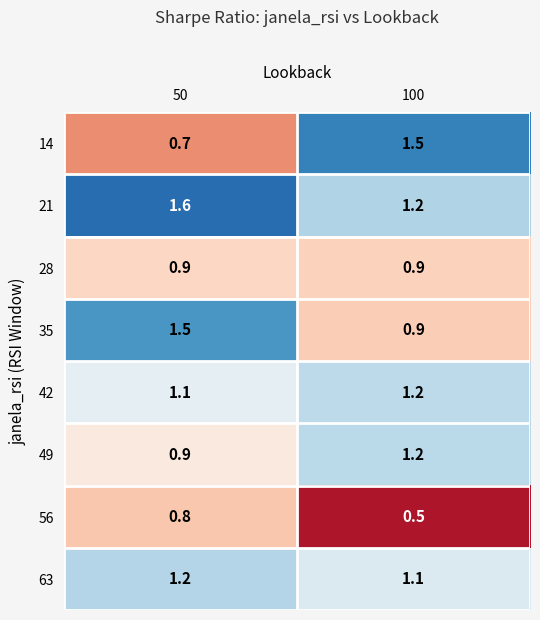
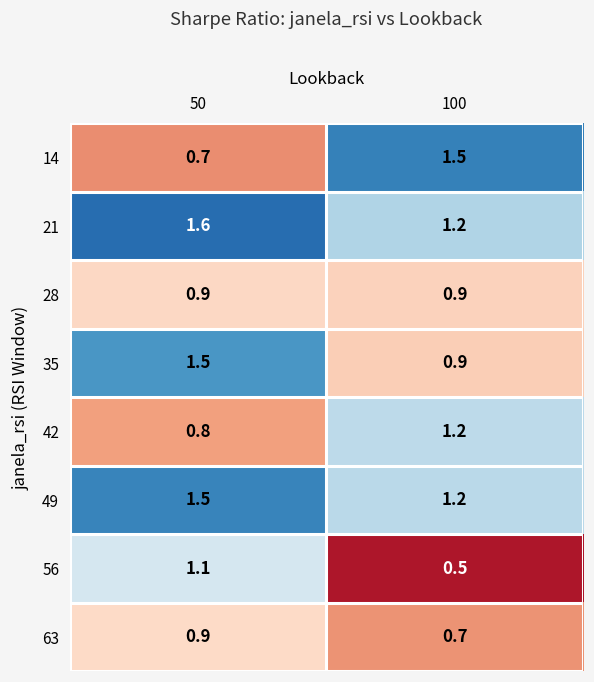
42, 50: 1.1 -> 0.8
49, 50: 0.9 -> 1.5
56, 50: 0.8 -> 1.1
63, 50: 1.2 -> 0.9
63, 100: 1.1 -> 0.7
